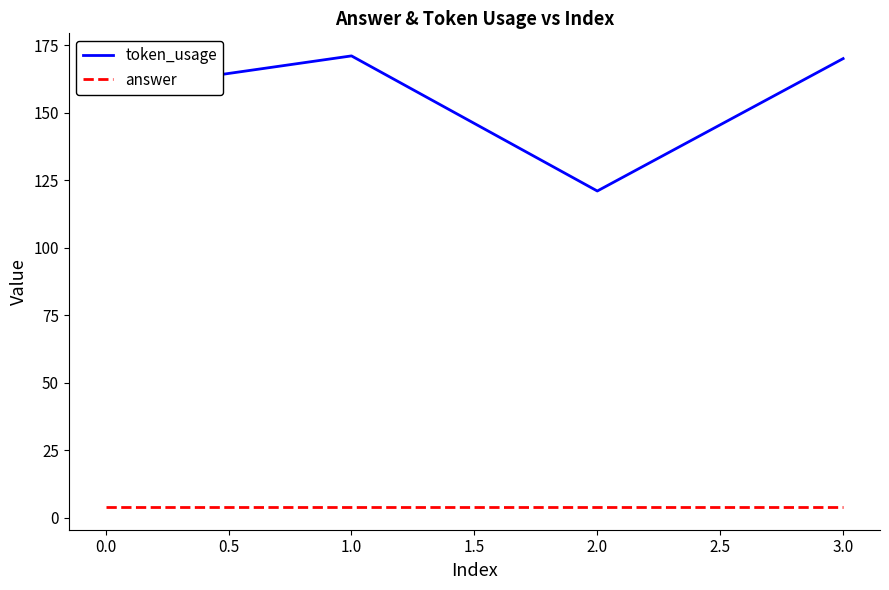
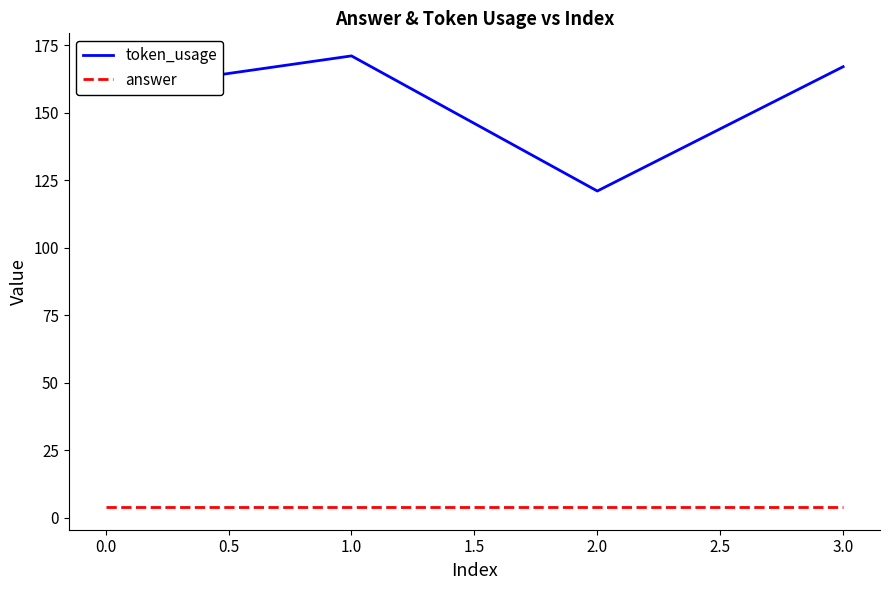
token_usage, 3.0: 170 -> 167
